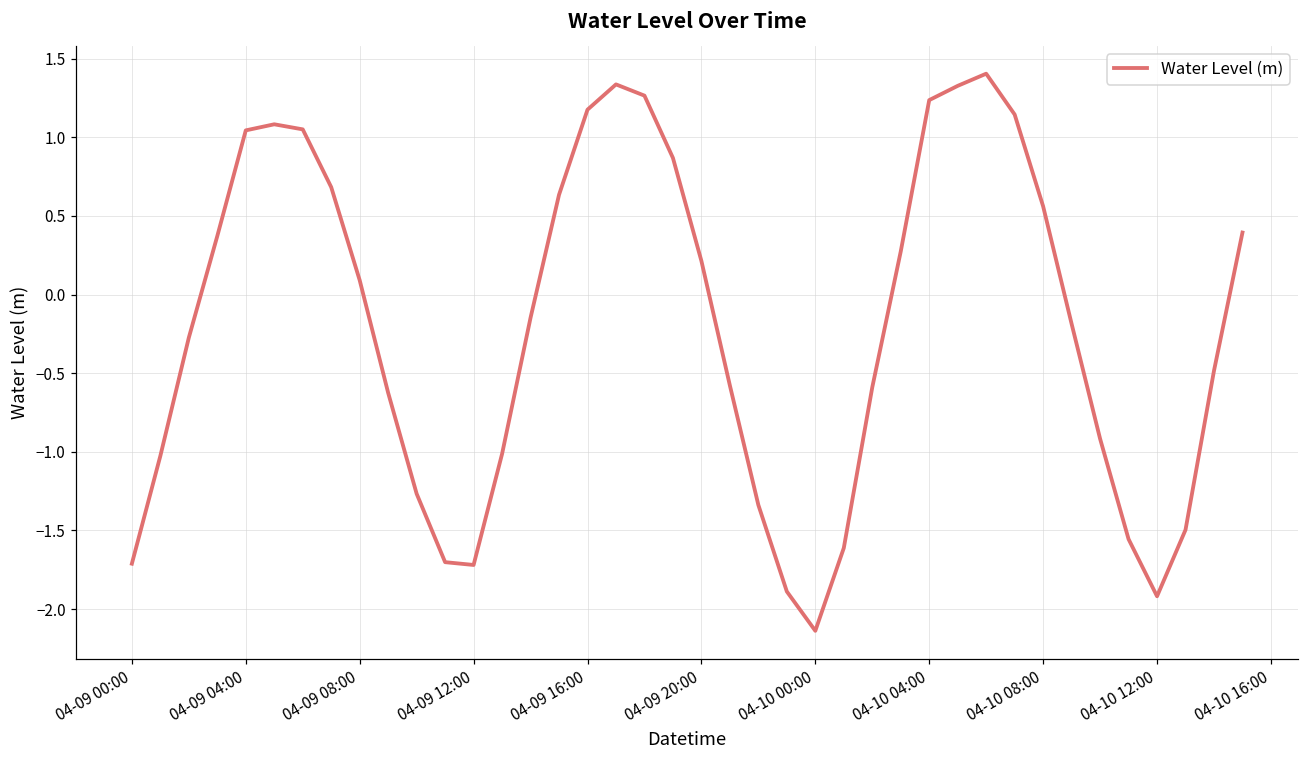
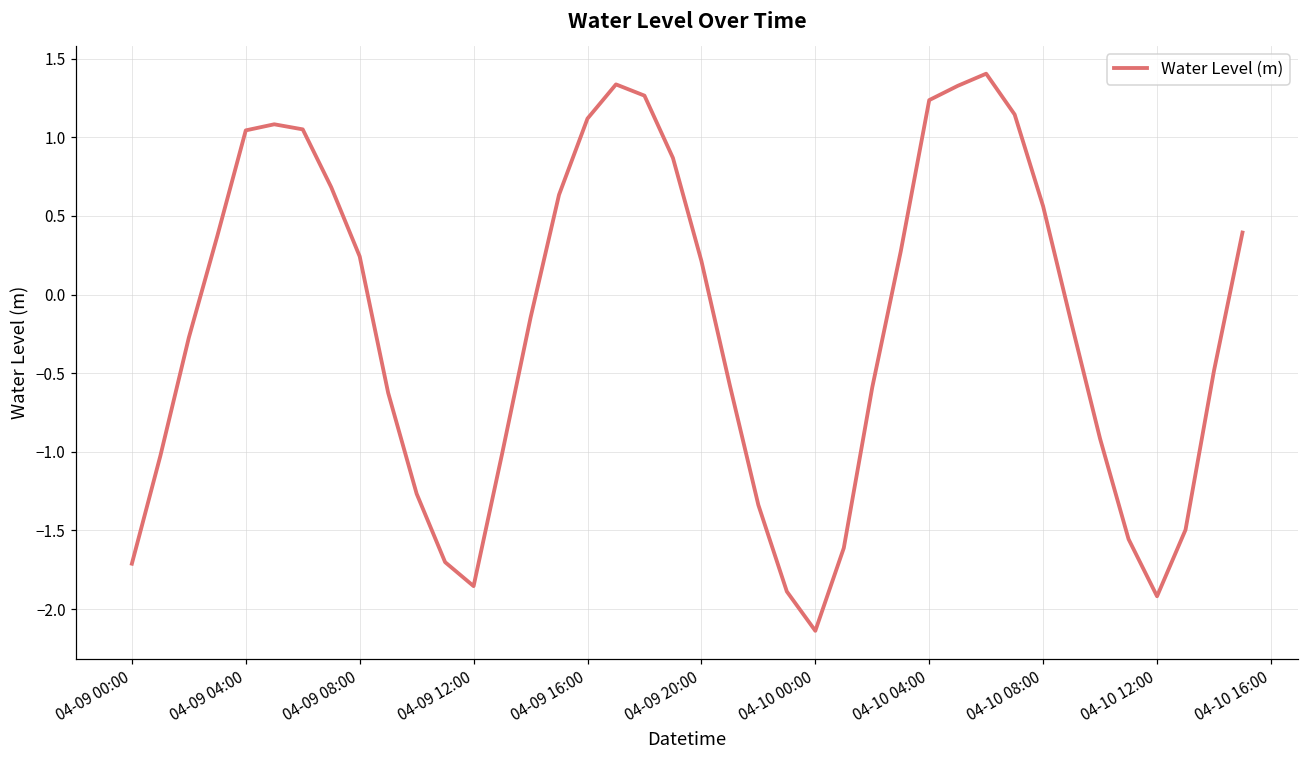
04-09 08:00: 0.09 -> 0.24
04-09 12:00: -1.72 -> -1.85
04-09 16:00: 1.18 -> 1.12
